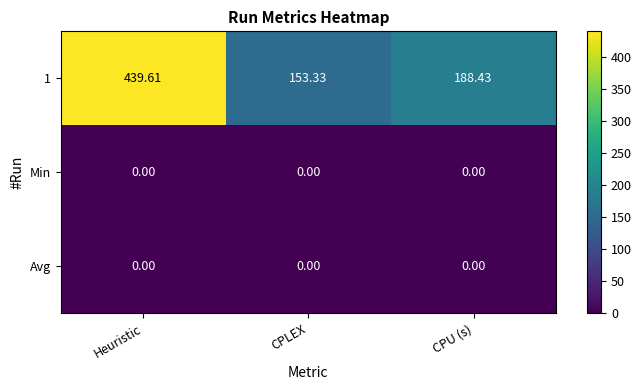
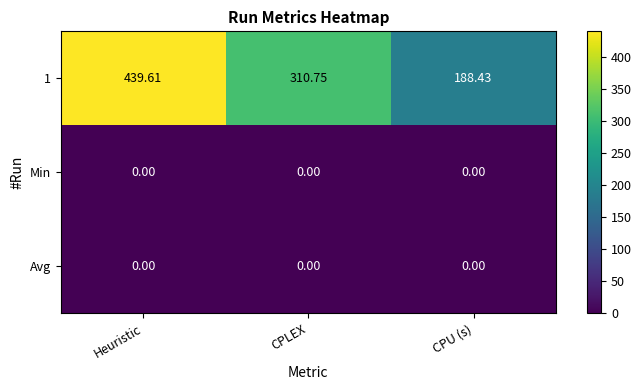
1, CPLEX: 153.33 -> 310.75
